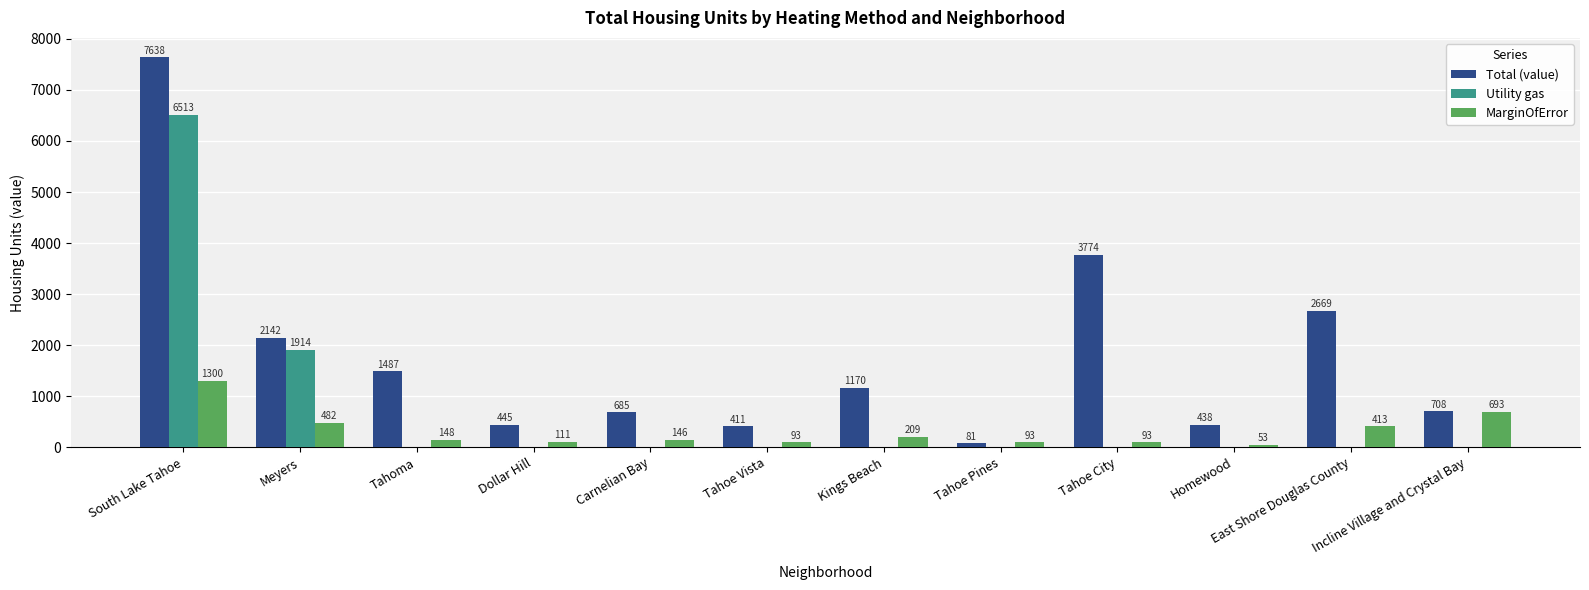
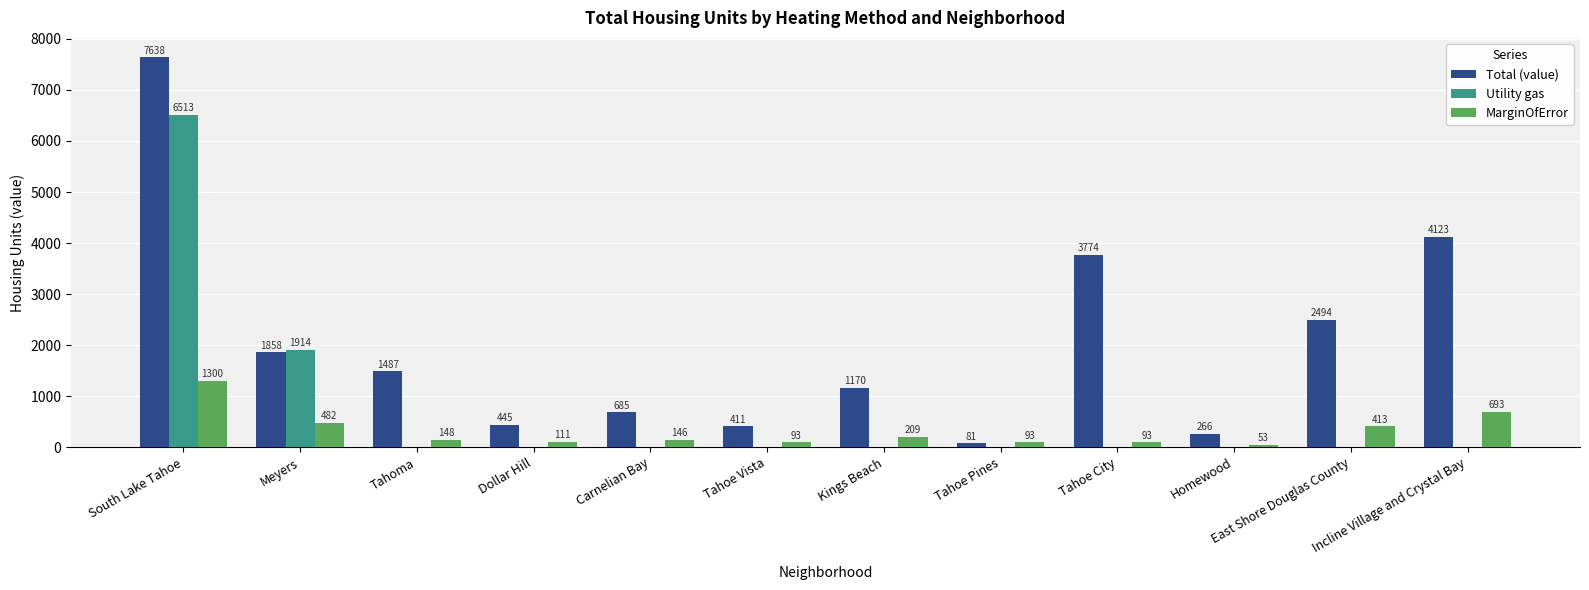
Total (value), Meyers: 2142 -> 1858
Total (value), Homewood: 438 -> 266
Total (value), East Shore Douglas County: 2669 -> 2494
Total (value), Incline Village and Crystal Bay: 708 -> 4123
